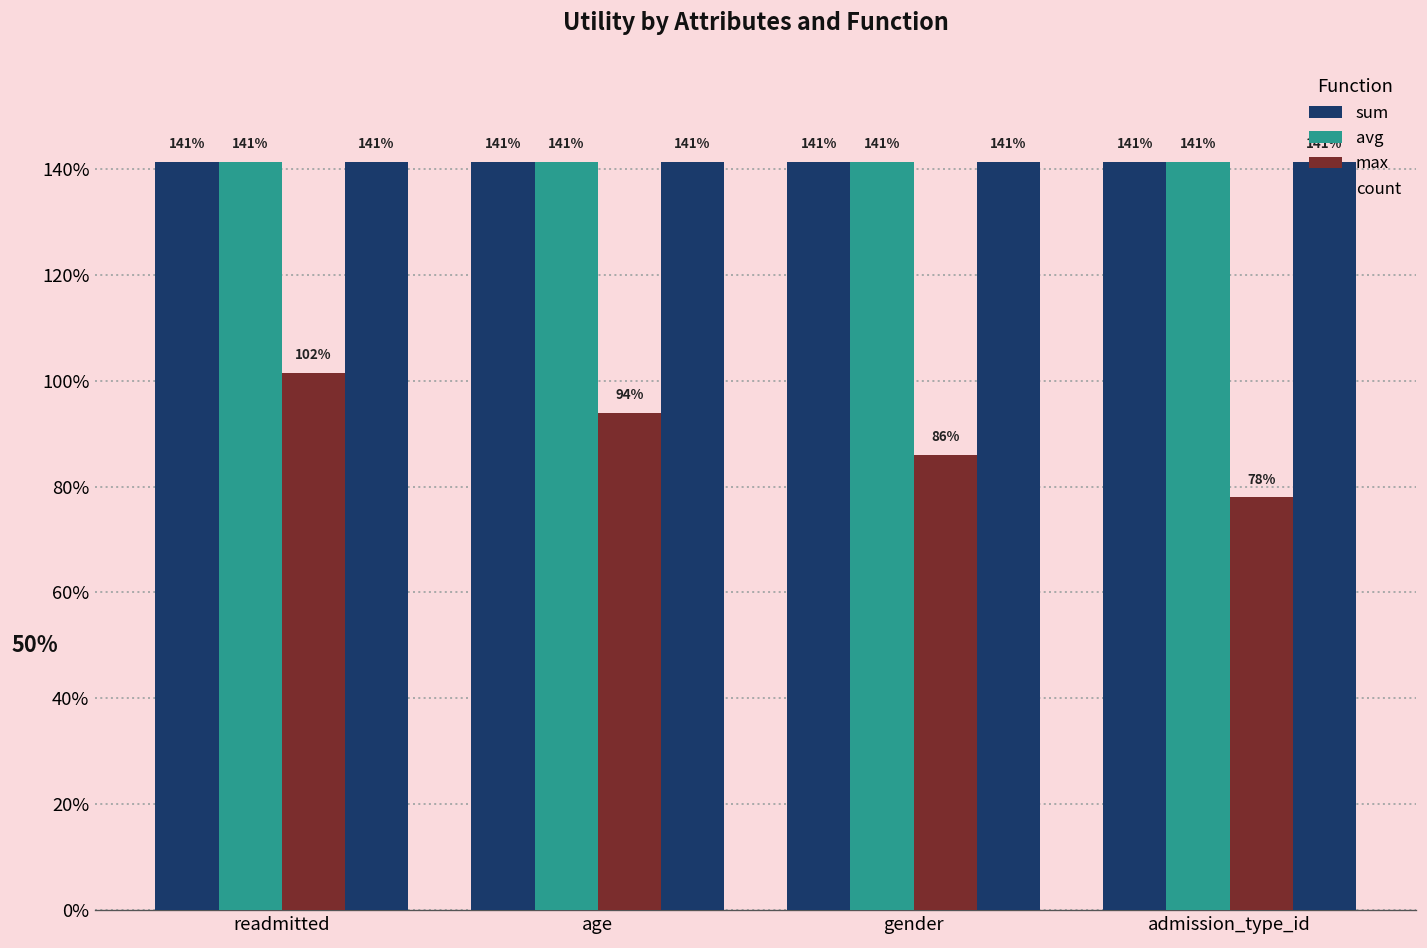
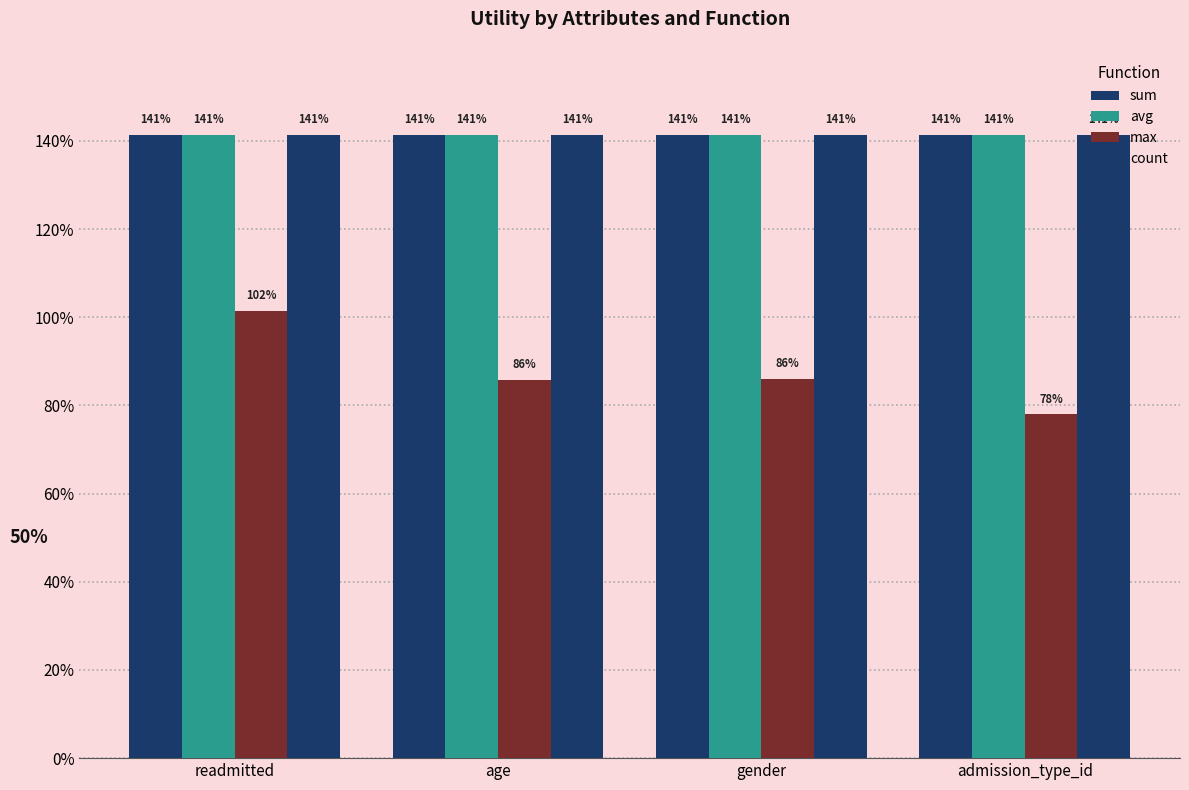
max, age: 94% -> 86%
